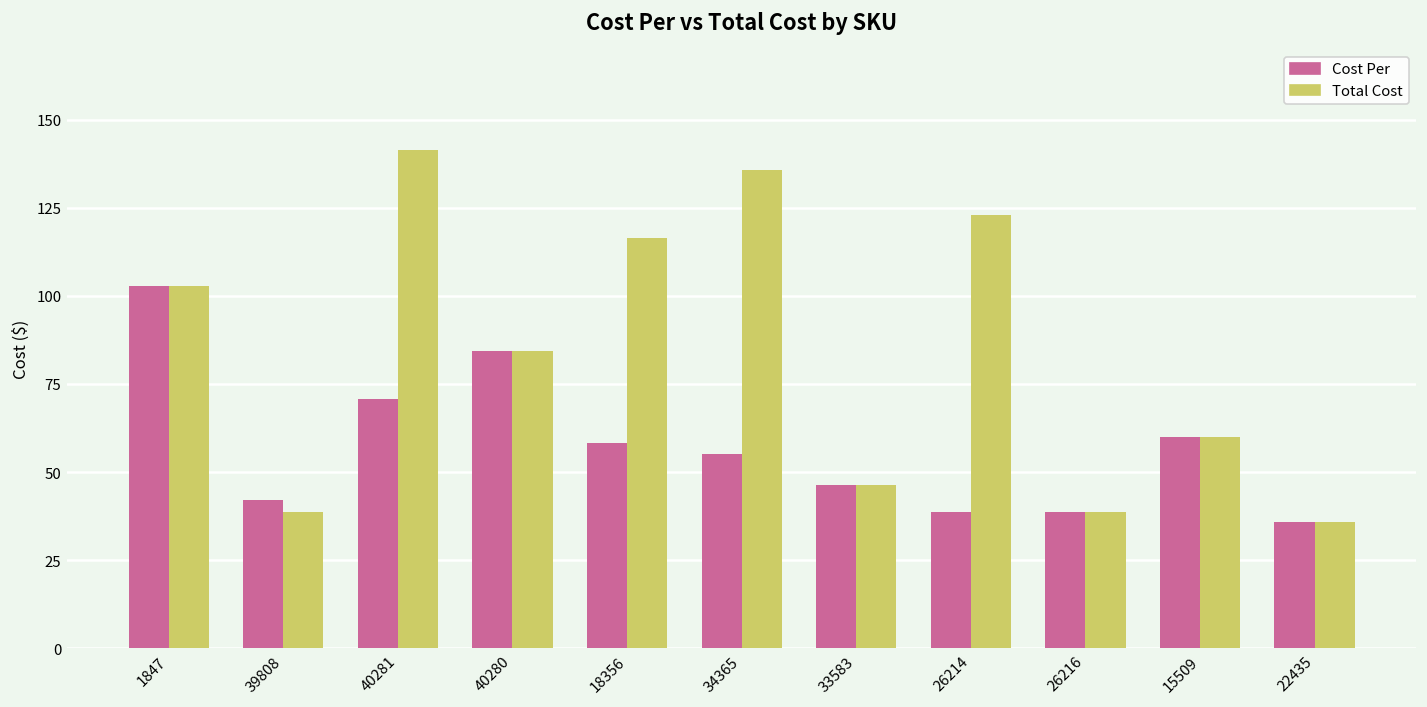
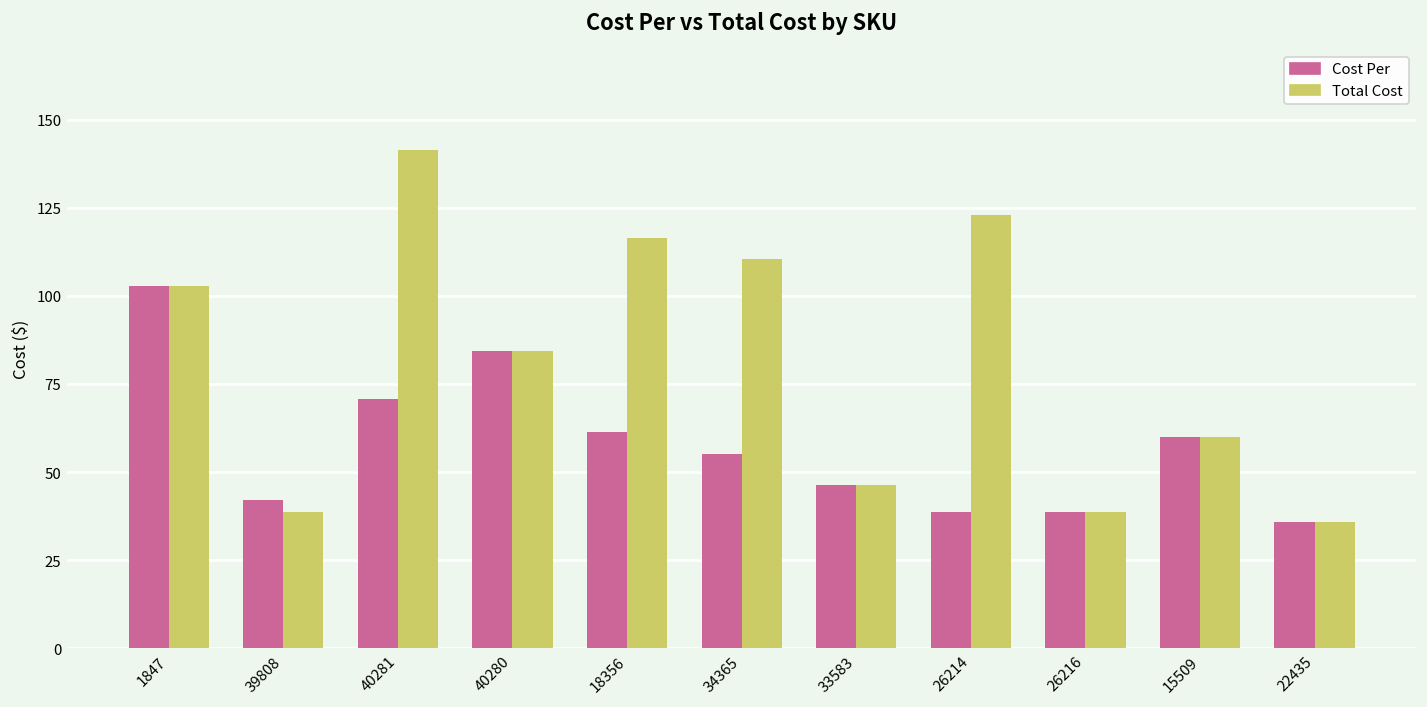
Cost Per, 18356: 58 -> 61
Total Cost, 34365: 136 -> 110
